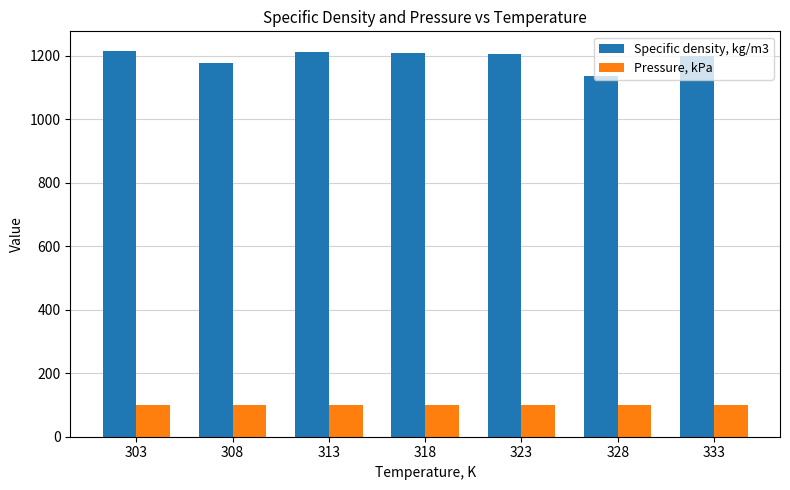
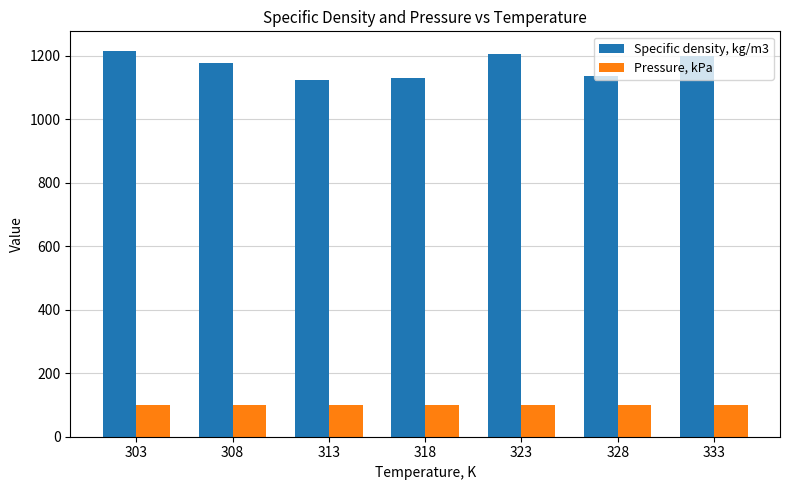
Specific density, kg/m3, 313: 1210 -> 1120
Specific density, kg/m3, 318: 1210 -> 1130
